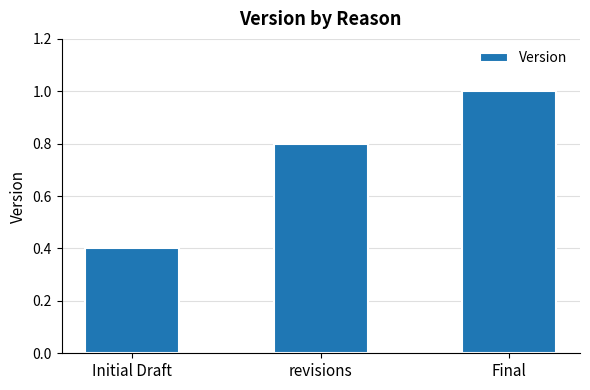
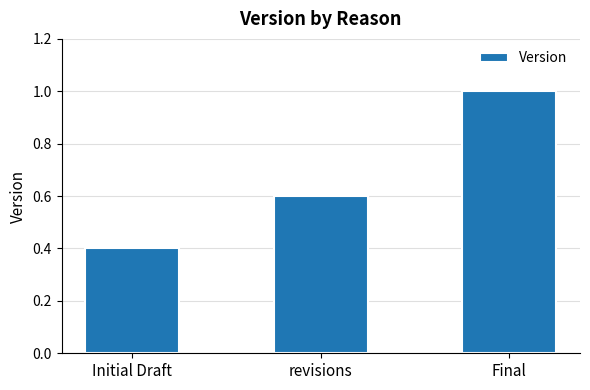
revisions: 0.8 -> 0.6
